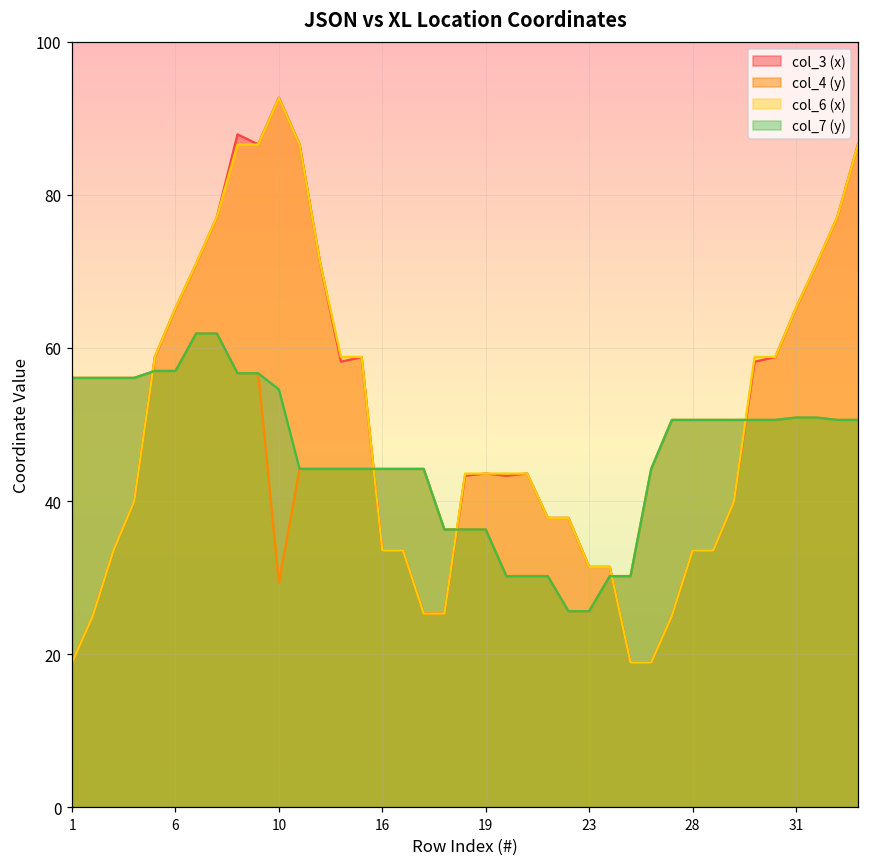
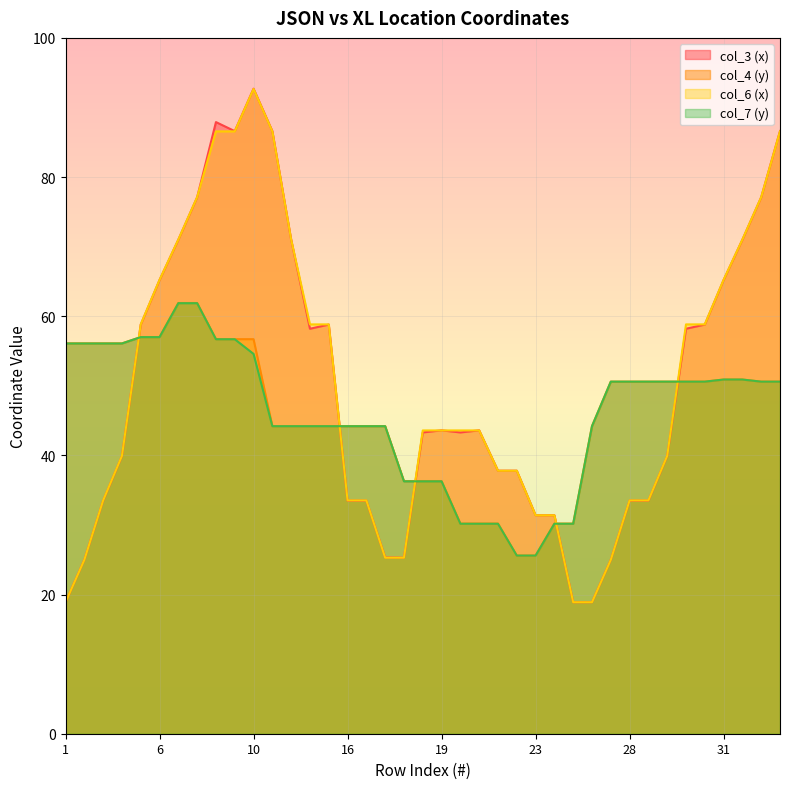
col_4 (y), 10: 29 -> 57
